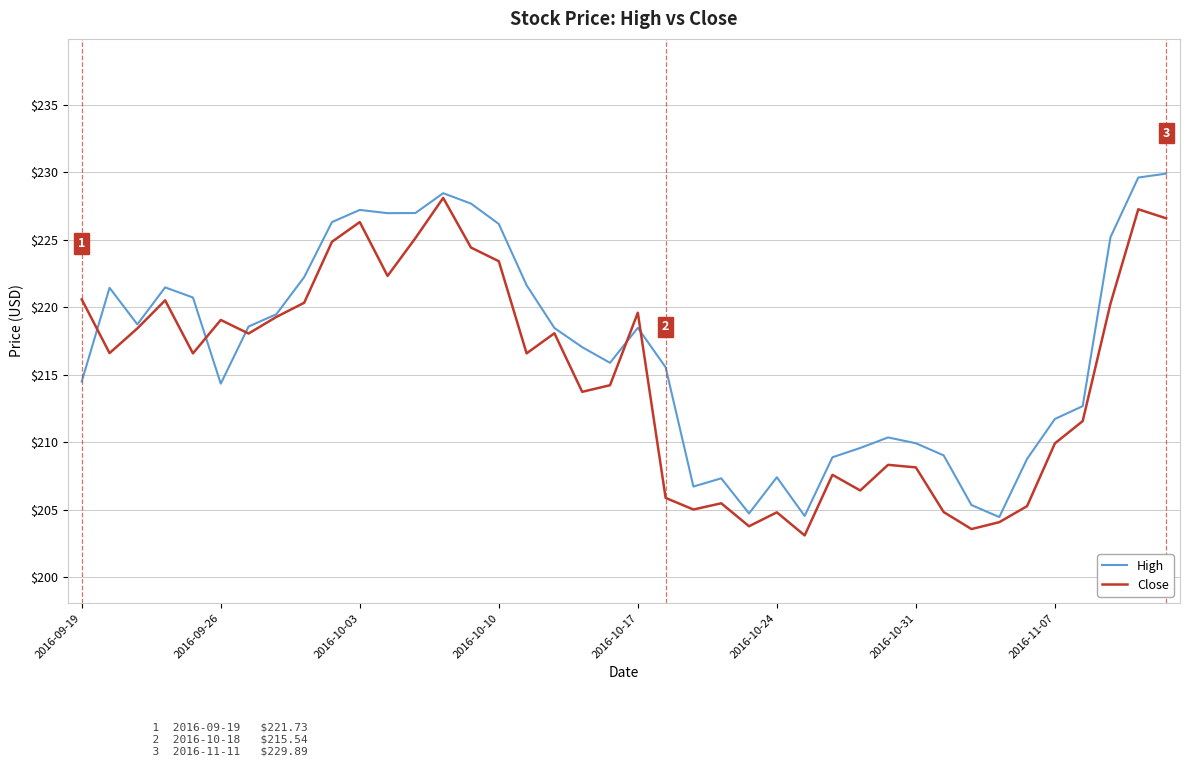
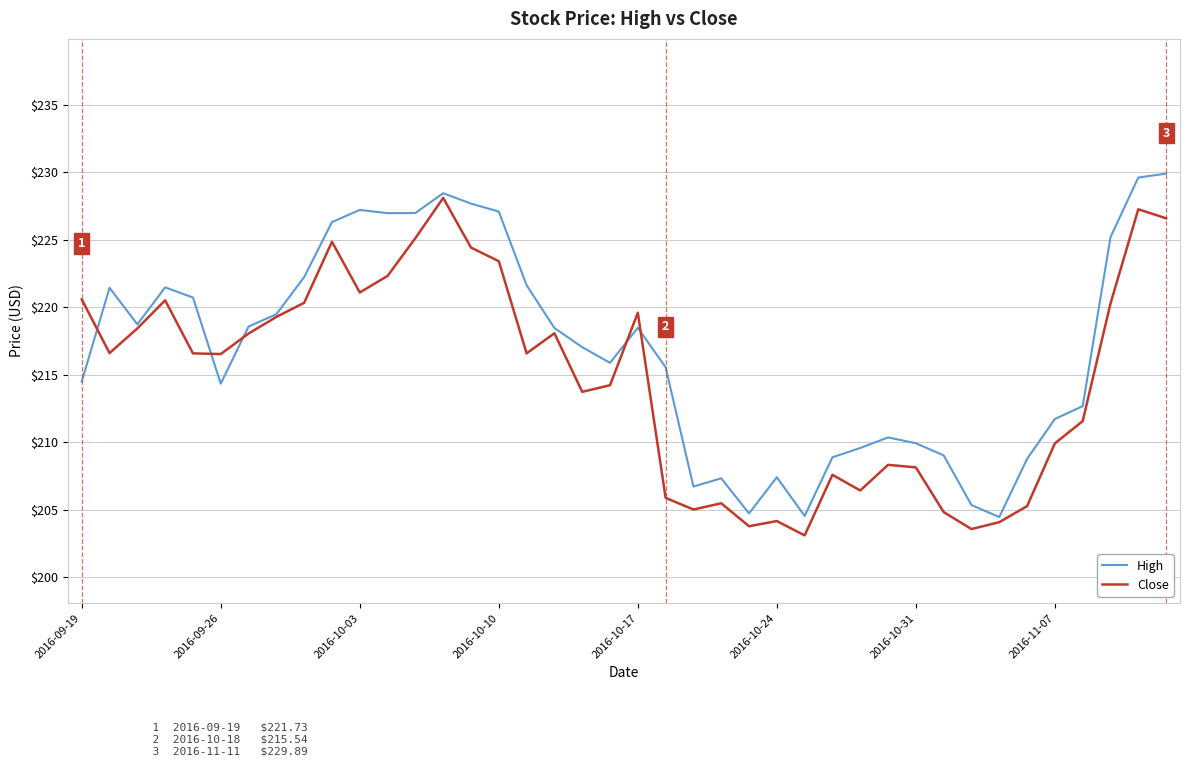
Close, 2016-09-26: $219.0 -> $216.5
Close, 2016-10-03: $226.3 -> $221.1
High, 2016-10-10: $226.2 -> $227.1
Close, 2016-10-24: $204.8 -> $204.1
